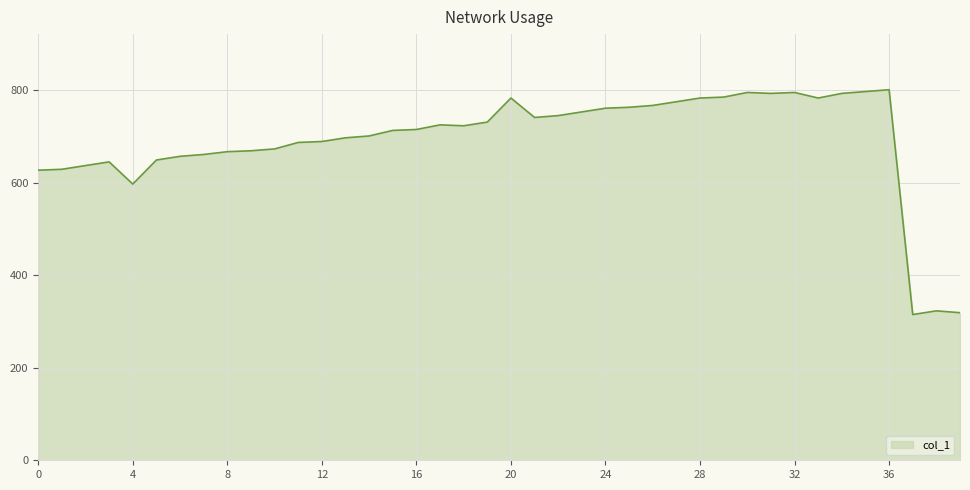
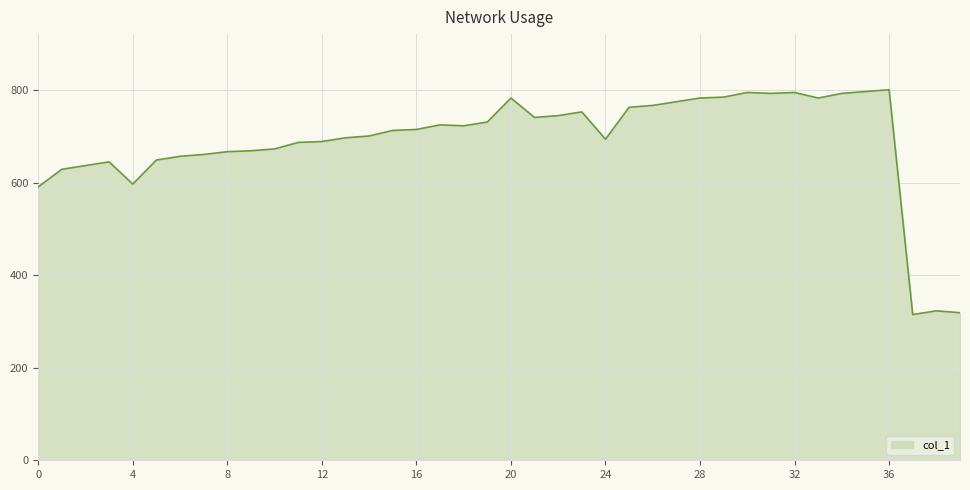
0: 630 -> 590
24: 760 -> 690
